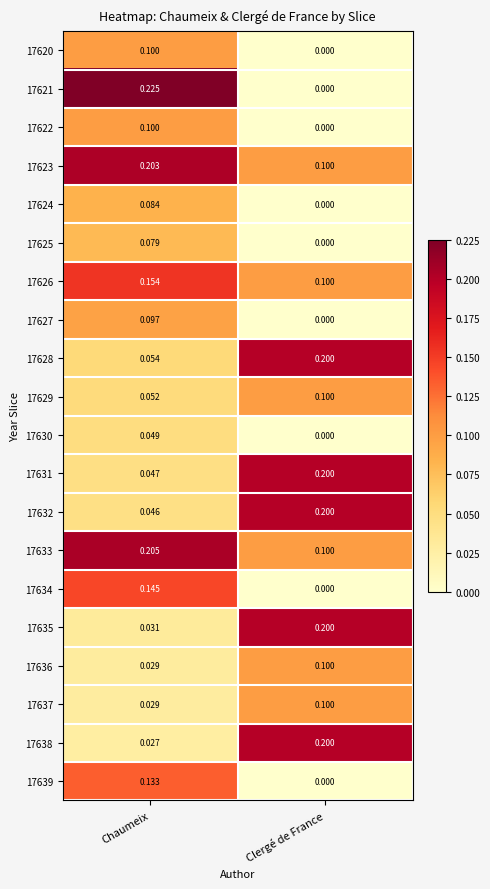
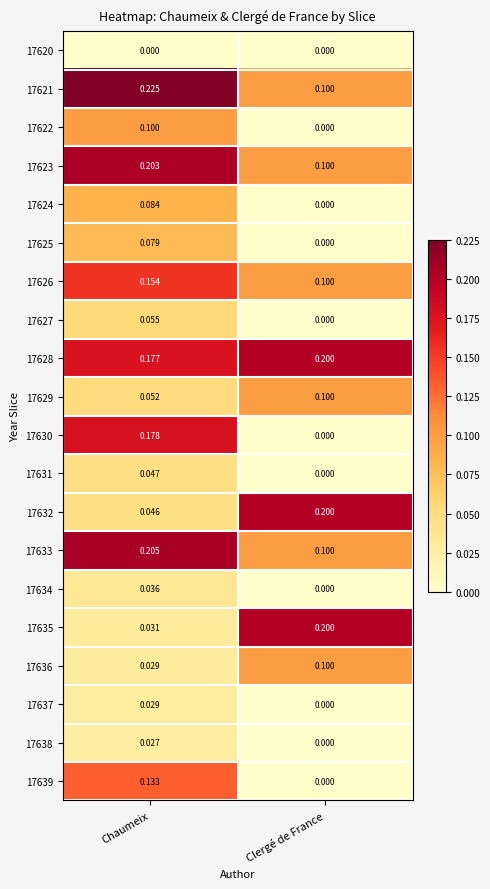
17620, Chaumeix: 0.100 -> 0.000
17621, Clergé de France: 0.000 -> 0.100
17627, Chaumeix: 0.097 -> 0.055
17628, Chaumeix: 0.054 -> 0.177
17630, Chaumeix: 0.049 -> 0.178
17631, Clergé de France: 0.200 -> 0.000
17634, Chaumeix: 0.145 -> 0.036
17637, Clergé de France: 0.100 -> 0.000
17638, Clergé de France: 0.200 -> 0.000
